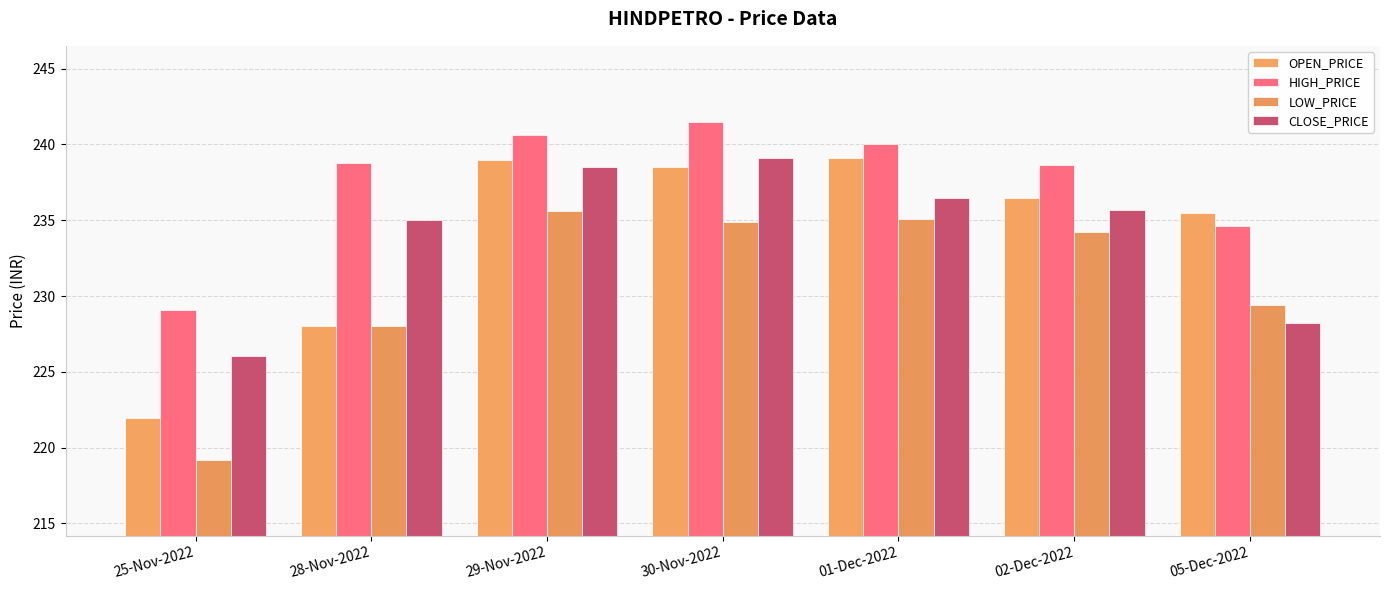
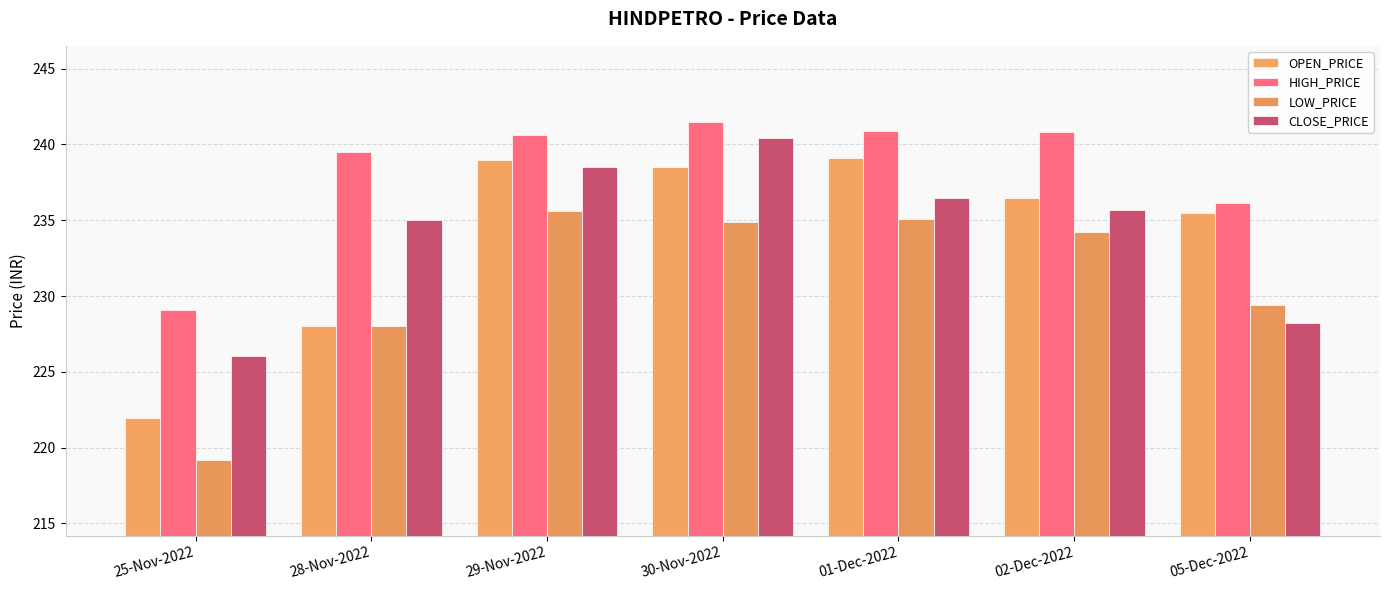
HIGH_PRICE, 28-Nov-2022: 238.8 -> 239.5
CLOSE_PRICE, 30-Nov-2022: 239.1 -> 240.4
HIGH_PRICE, 01-Dec-2022: 240.0 -> 240.9
HIGH_PRICE, 02-Dec-2022: 238.7 -> 240.8
HIGH_PRICE, 05-Dec-2022: 234.6 -> 236.2
